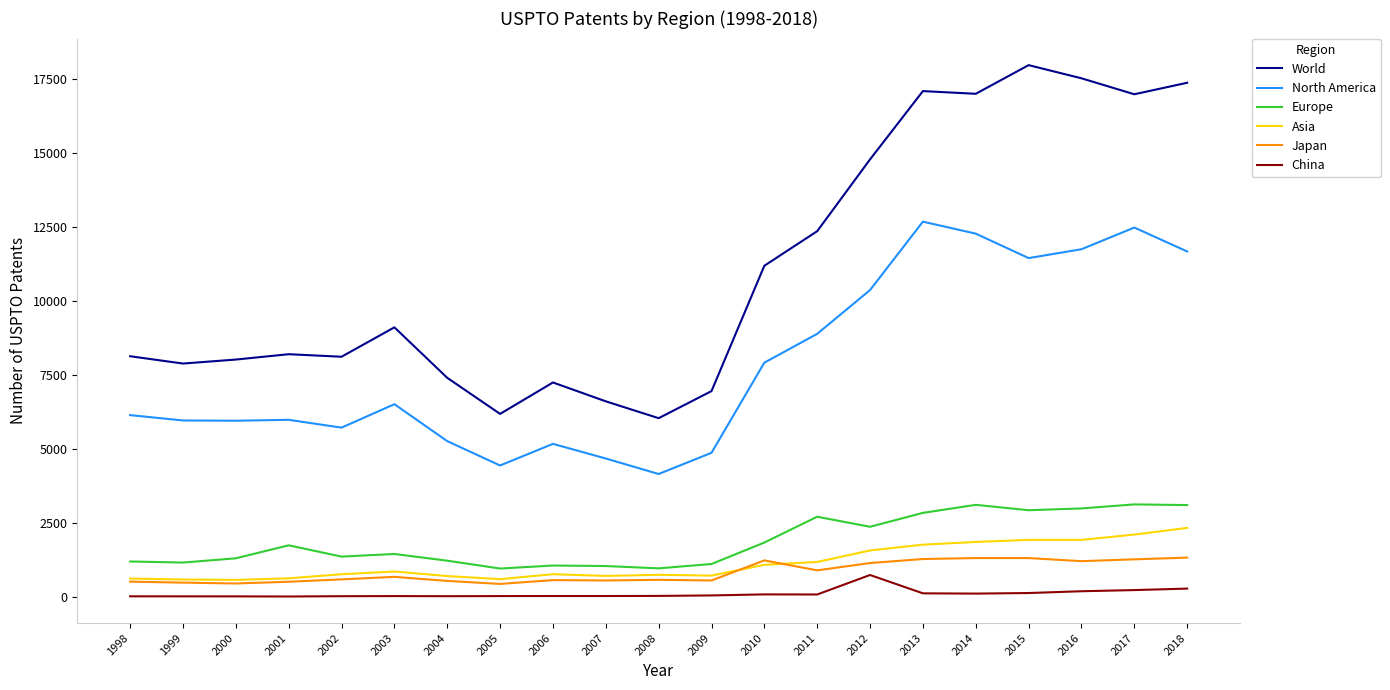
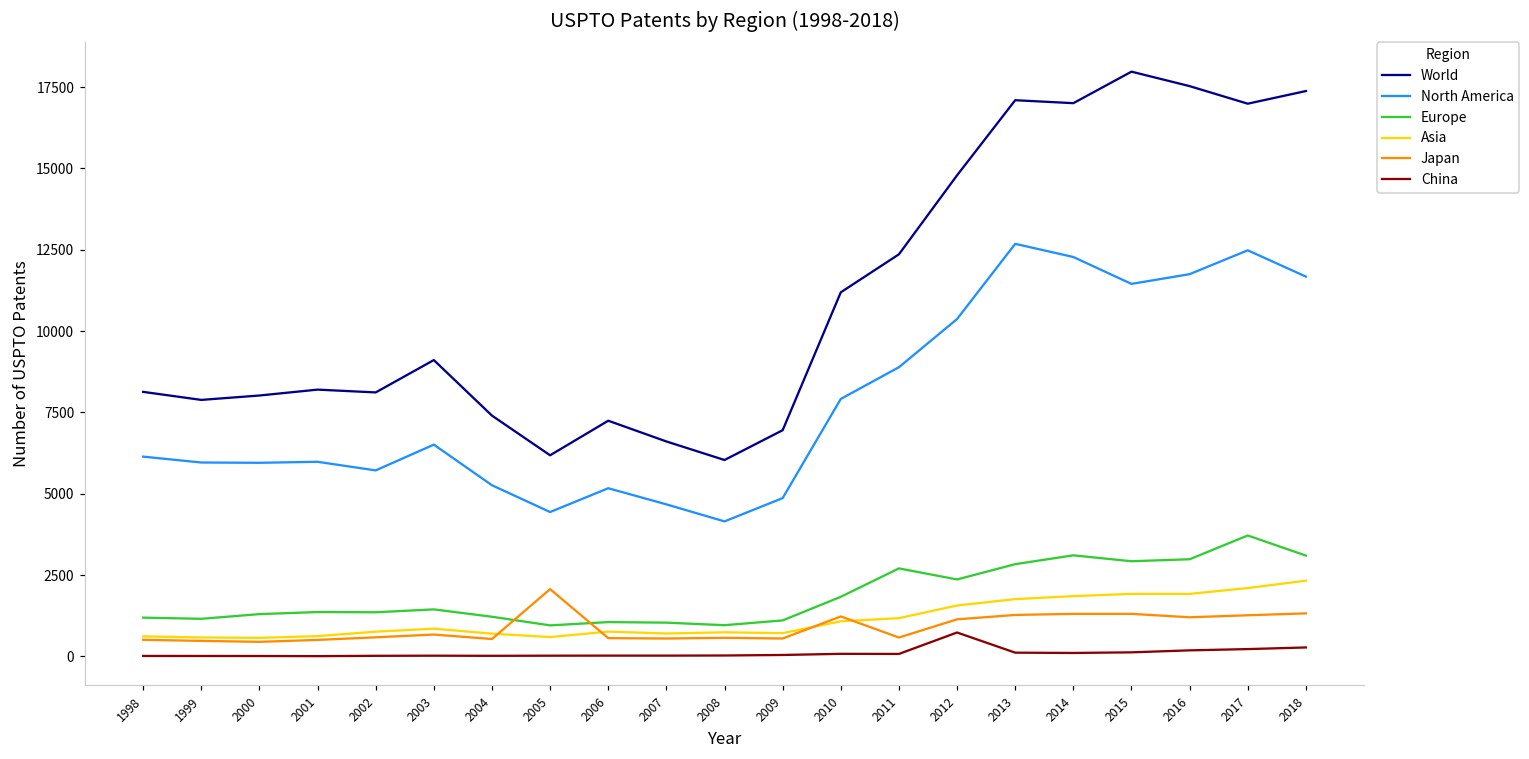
Europe, 2001: 1700 -> 1400
Japan, 2005: 400 -> 2100
Japan, 2011: 900 -> 600
Europe, 2017: 3100 -> 3700
